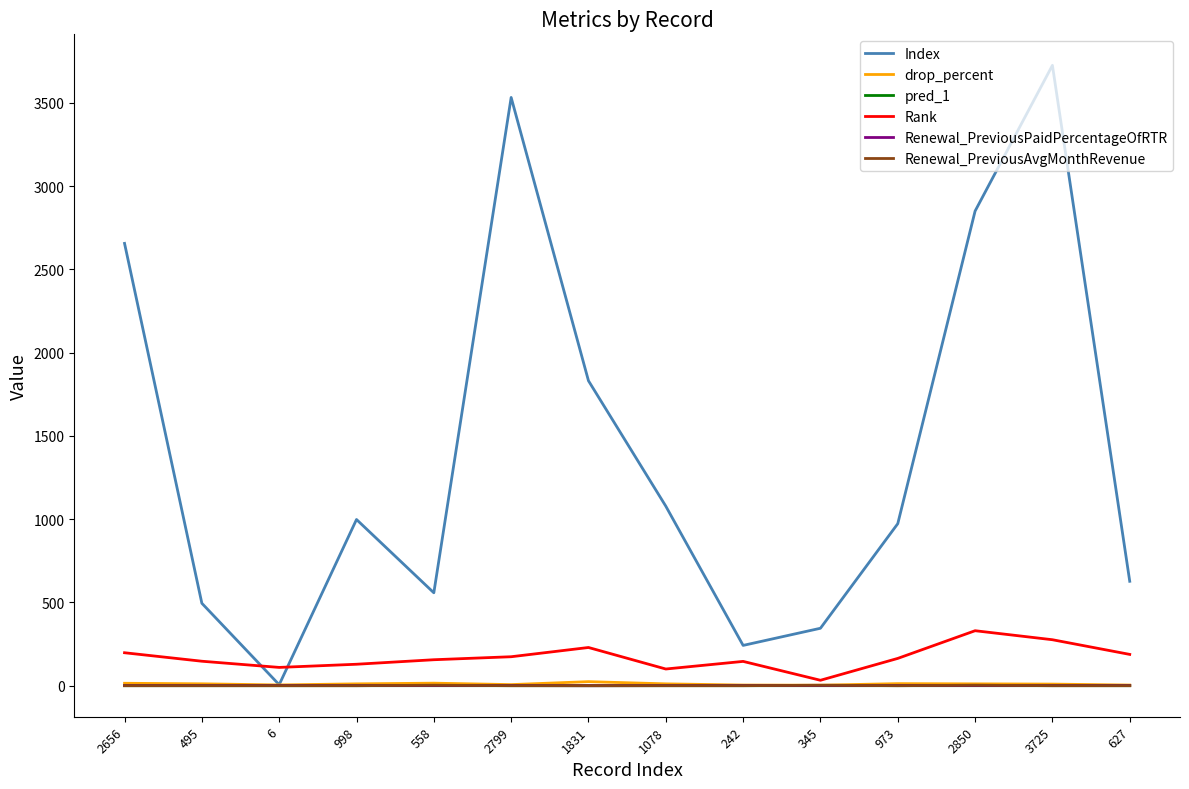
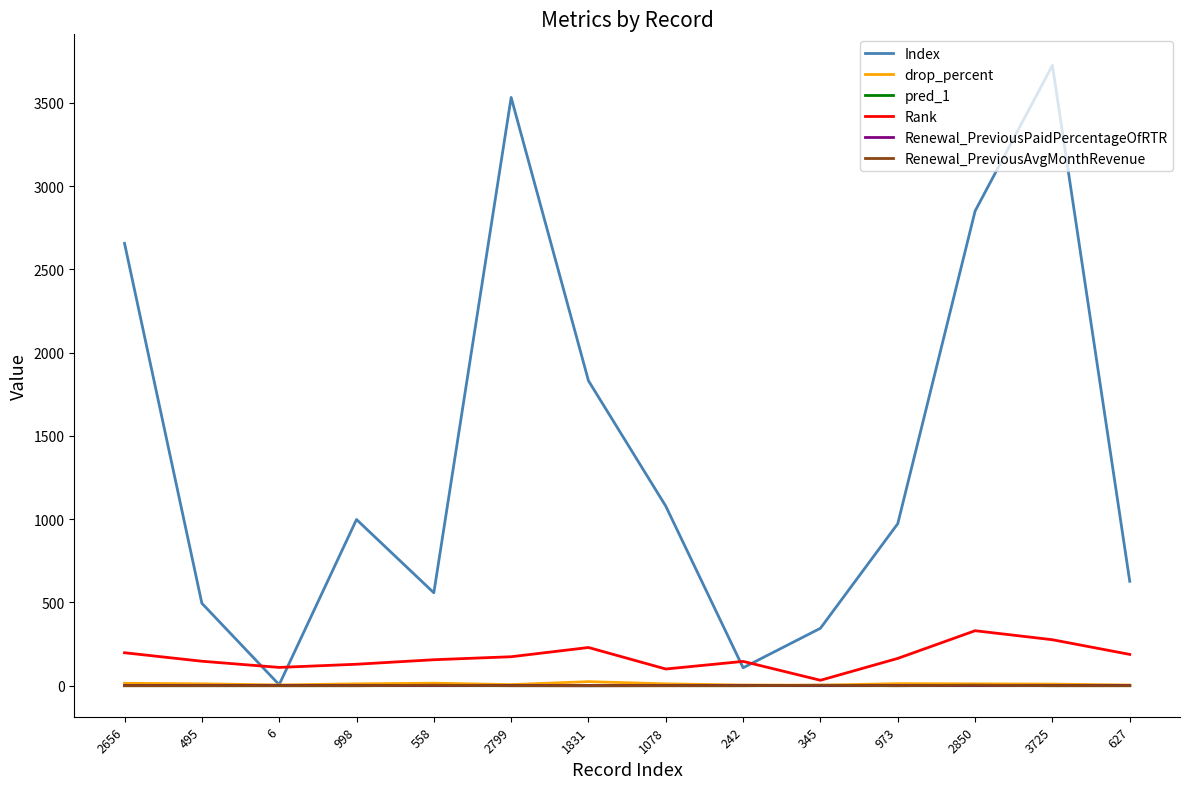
Index, 242: 240 -> 110
